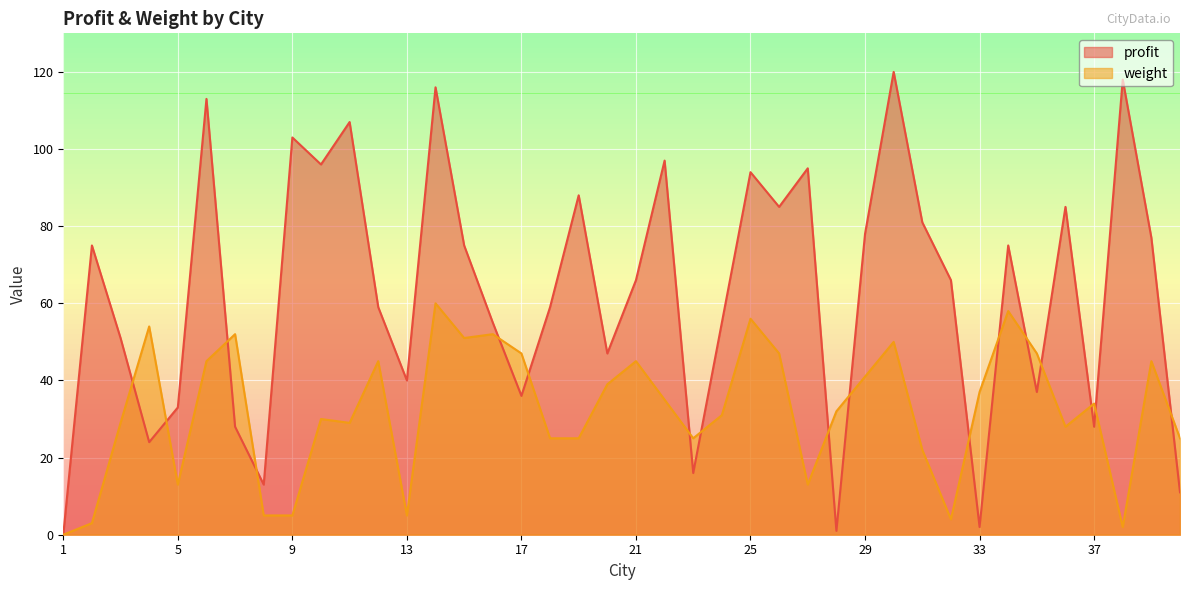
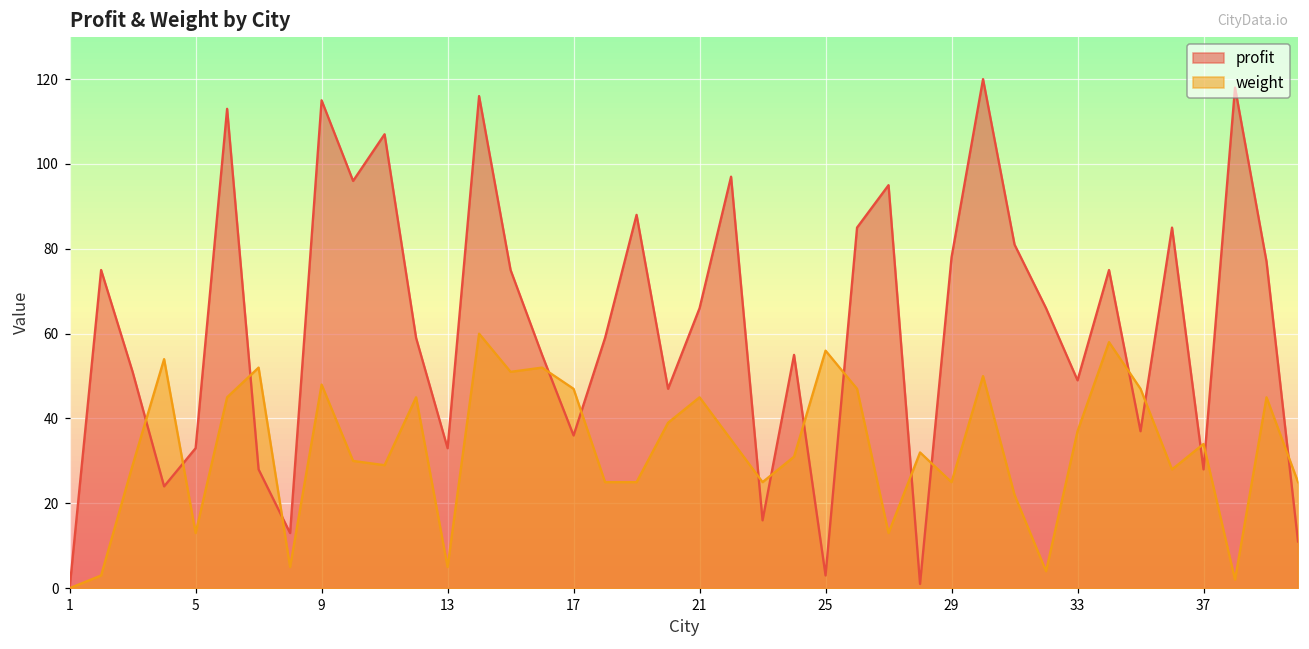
profit, 9: 103 -> 115
weight, 9: 5 -> 48
profit, 13: 40 -> 33
profit, 25: 94 -> 3
weight, 29: 41 -> 25
profit, 33: 2 -> 49
